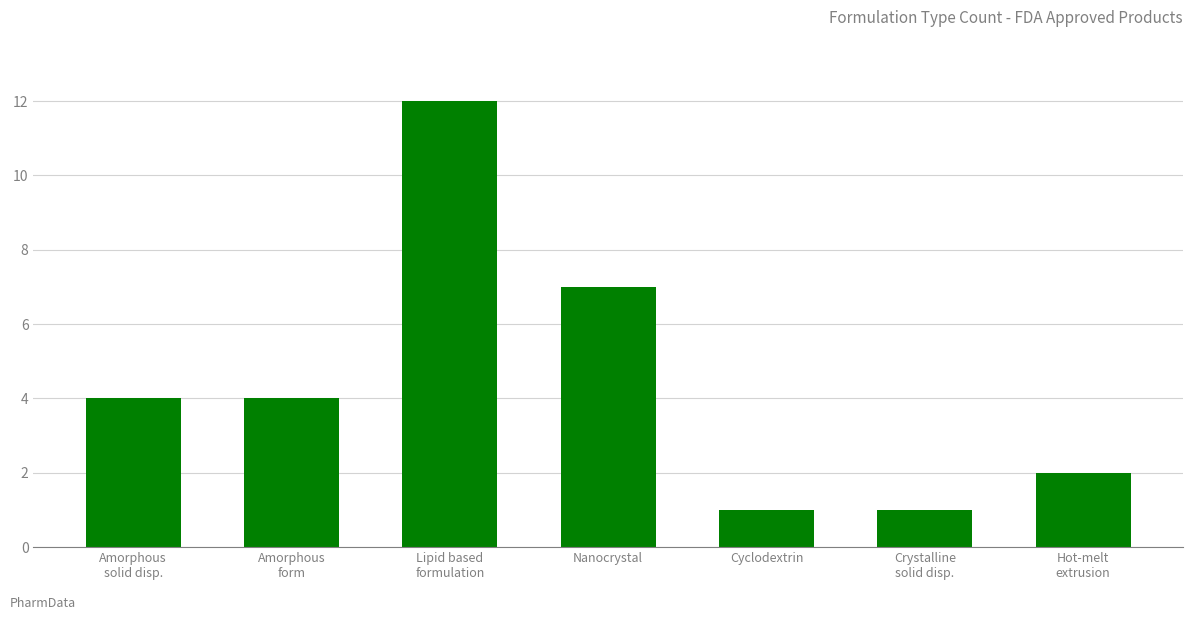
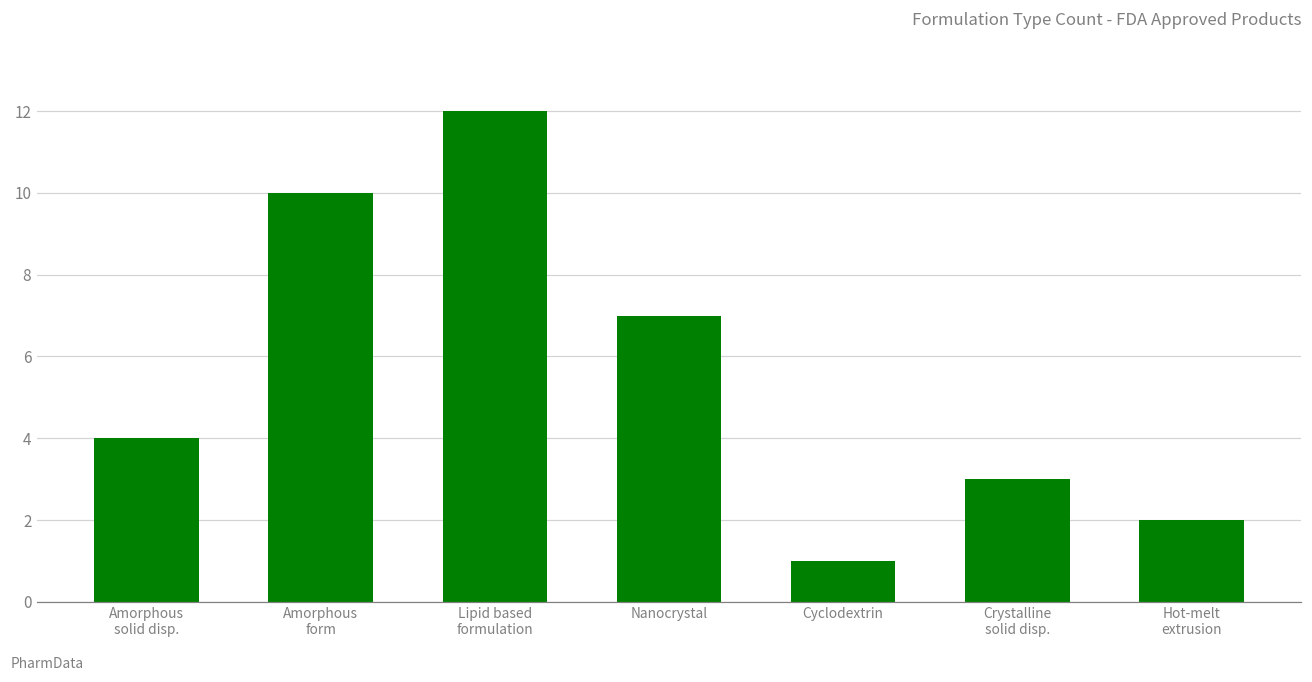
Amorphous form: 4 -> 10
Crystalline solid disp.: 1 -> 3
